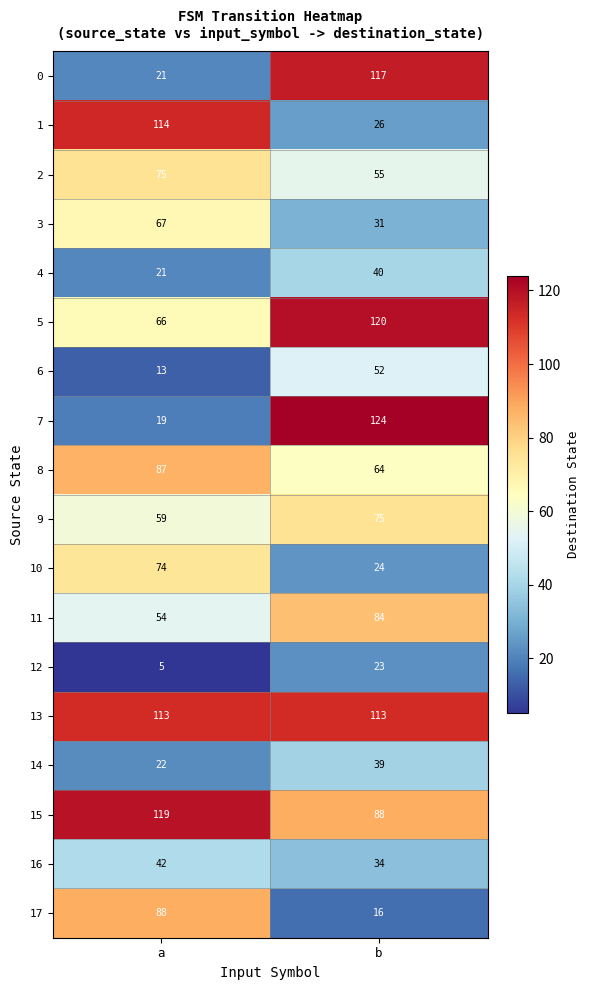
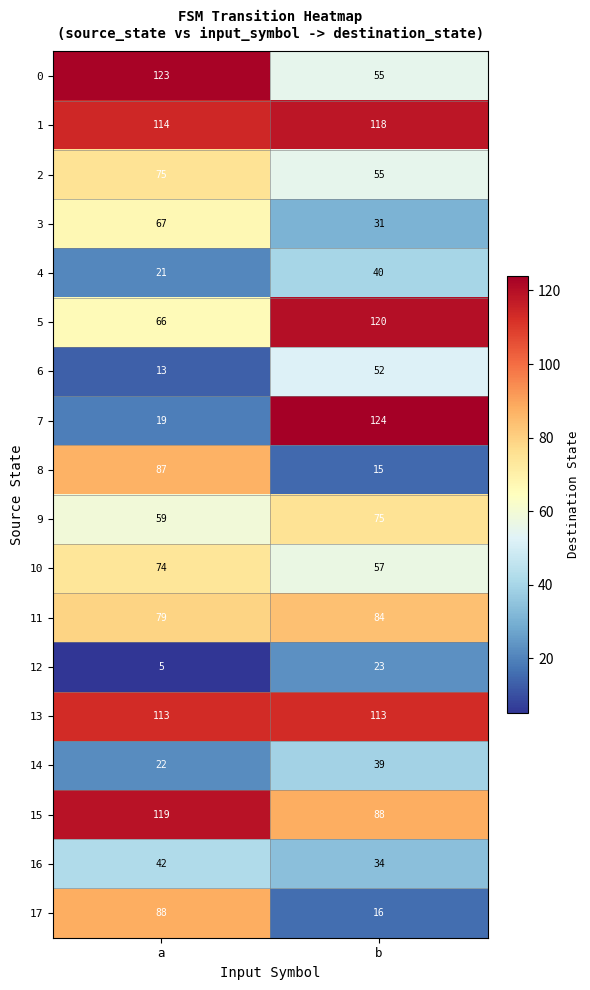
0, a: 21 -> 123
0, b: 117 -> 55
1, b: 26 -> 118
8, b: 64 -> 15
10, b: 24 -> 57
11, a: 54 -> 79
